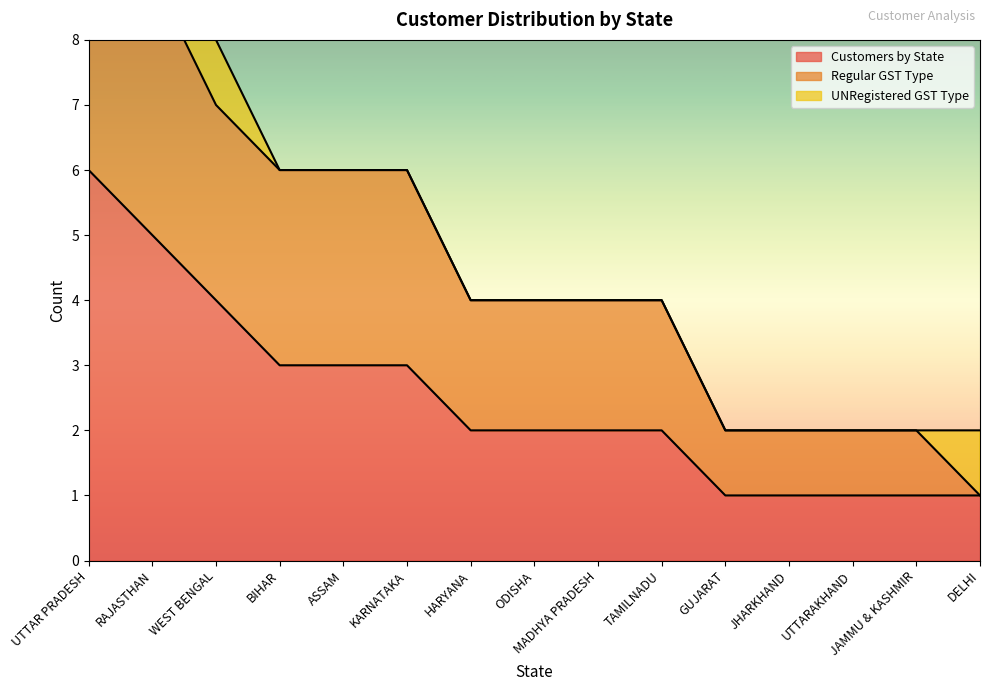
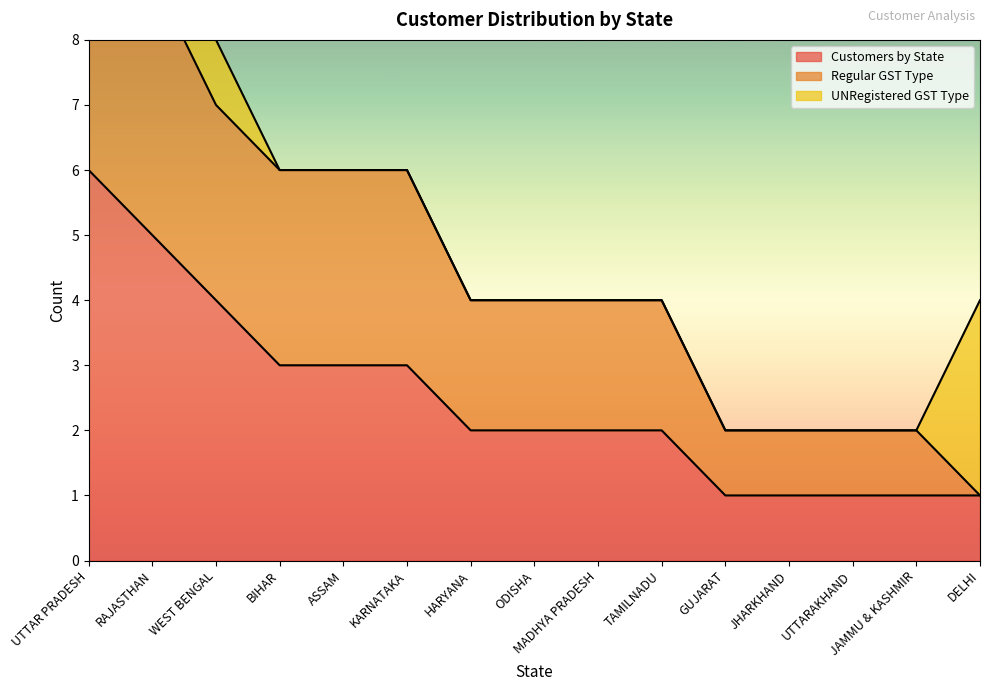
UNRegistered GST Type, DELHI: 1 -> 3
